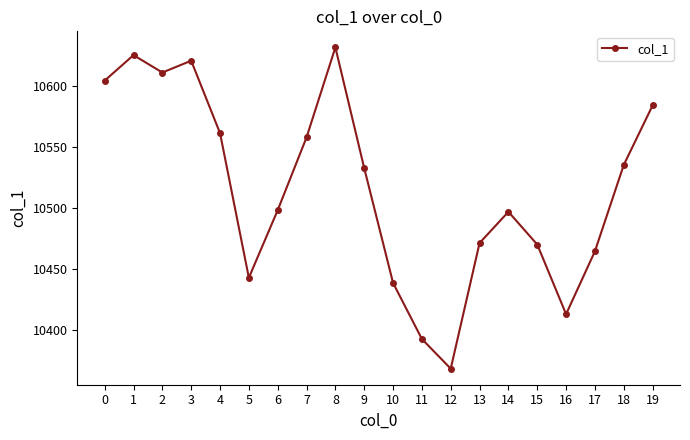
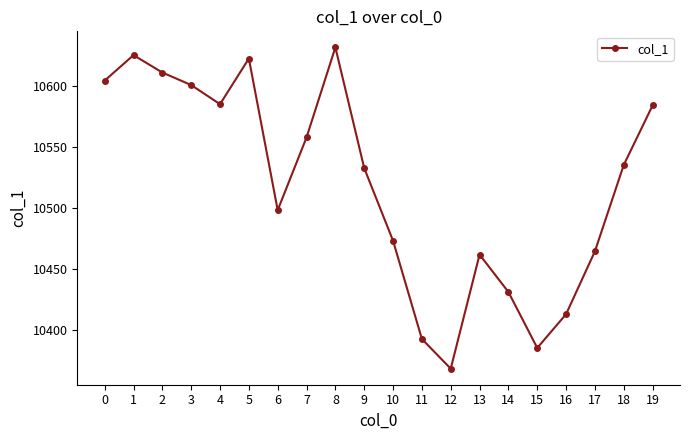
3: 10621 -> 10601
4: 10562 -> 10585
5: 10443 -> 10623
10: 10439 -> 10473
13: 10471 -> 10462
14: 10497 -> 10431
15: 10470 -> 10385
